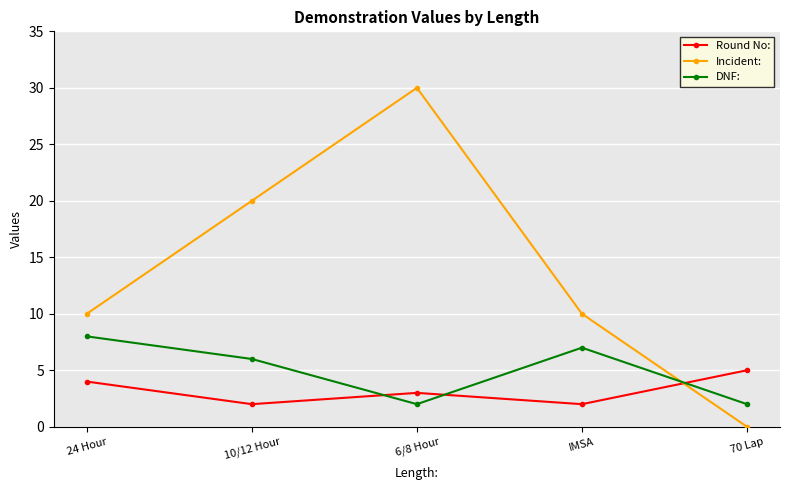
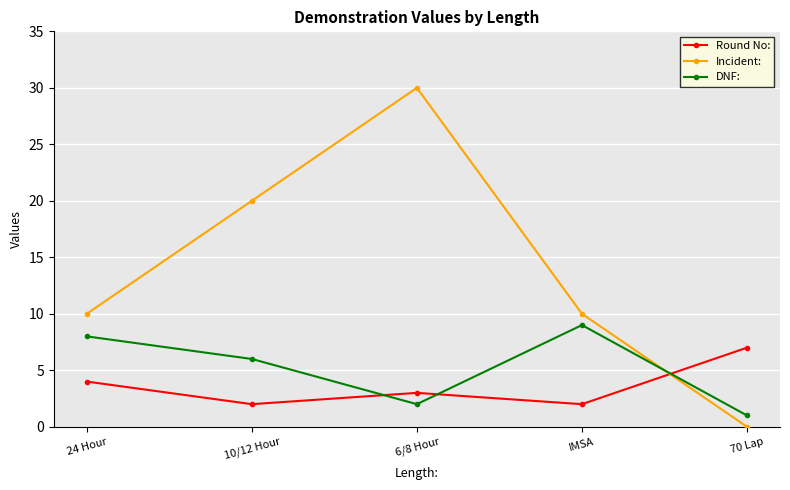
DNF:, IMSA: 7 -> 9
Round No:, 70 Lap: 5 -> 7
DNF:, 70 Lap: 2 -> 1
